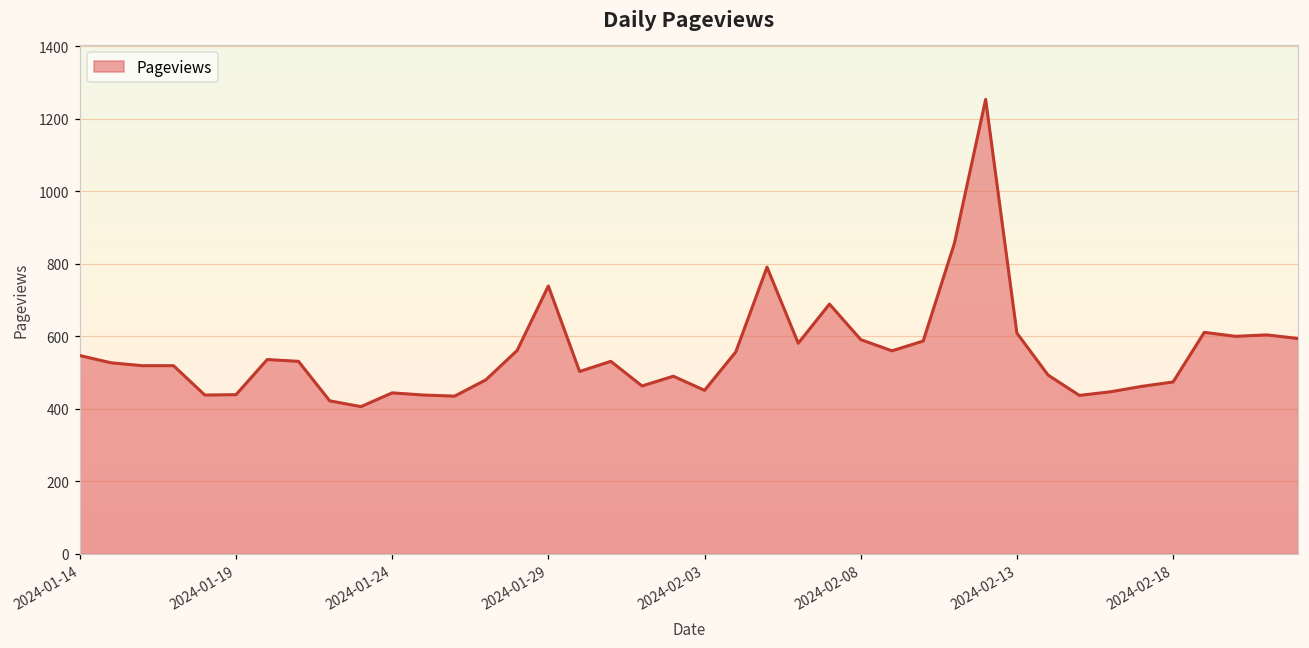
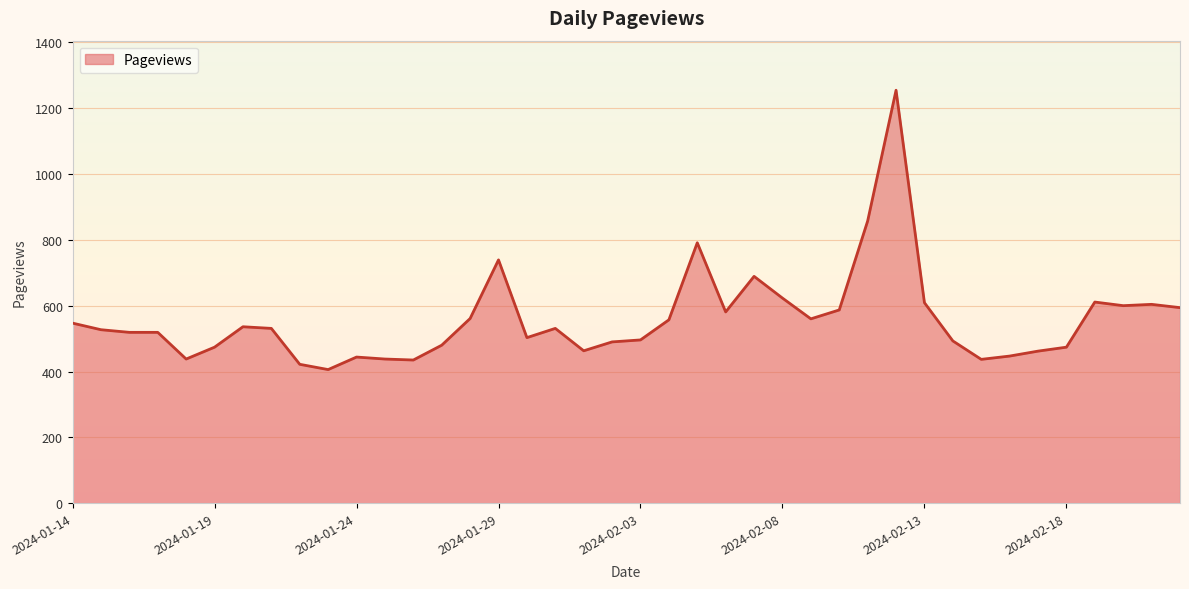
2024-01-19: 440 -> 470
2024-02-03: 450 -> 500
2024-02-08: 590 -> 620
